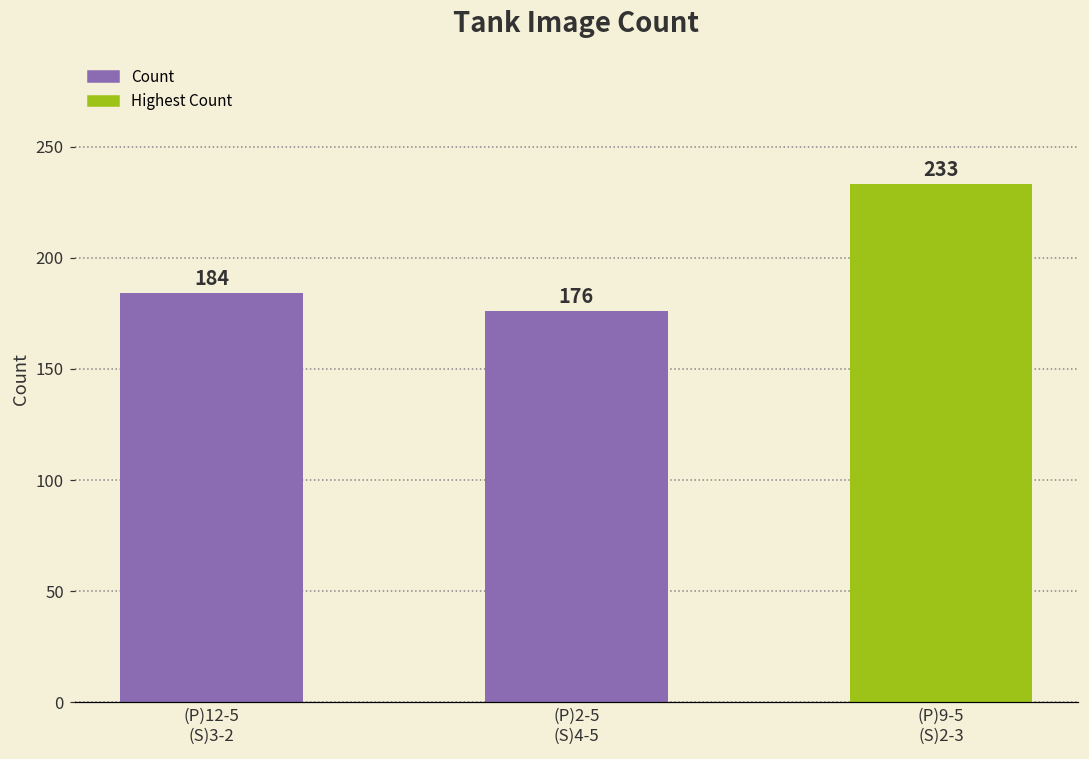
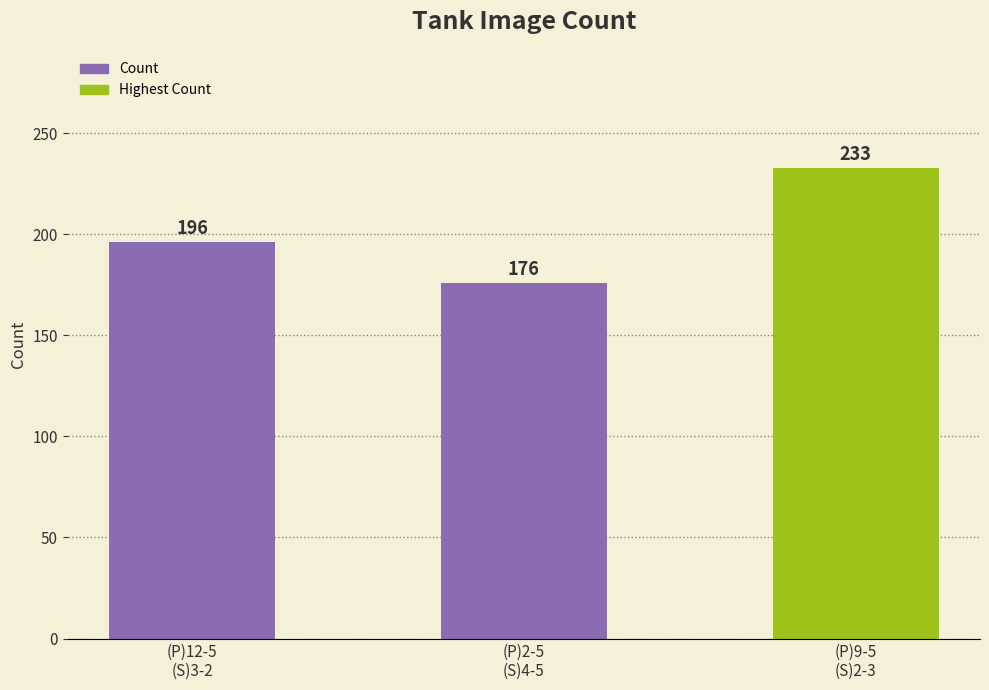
(P)12-5 (S)3-2: 184 -> 196
